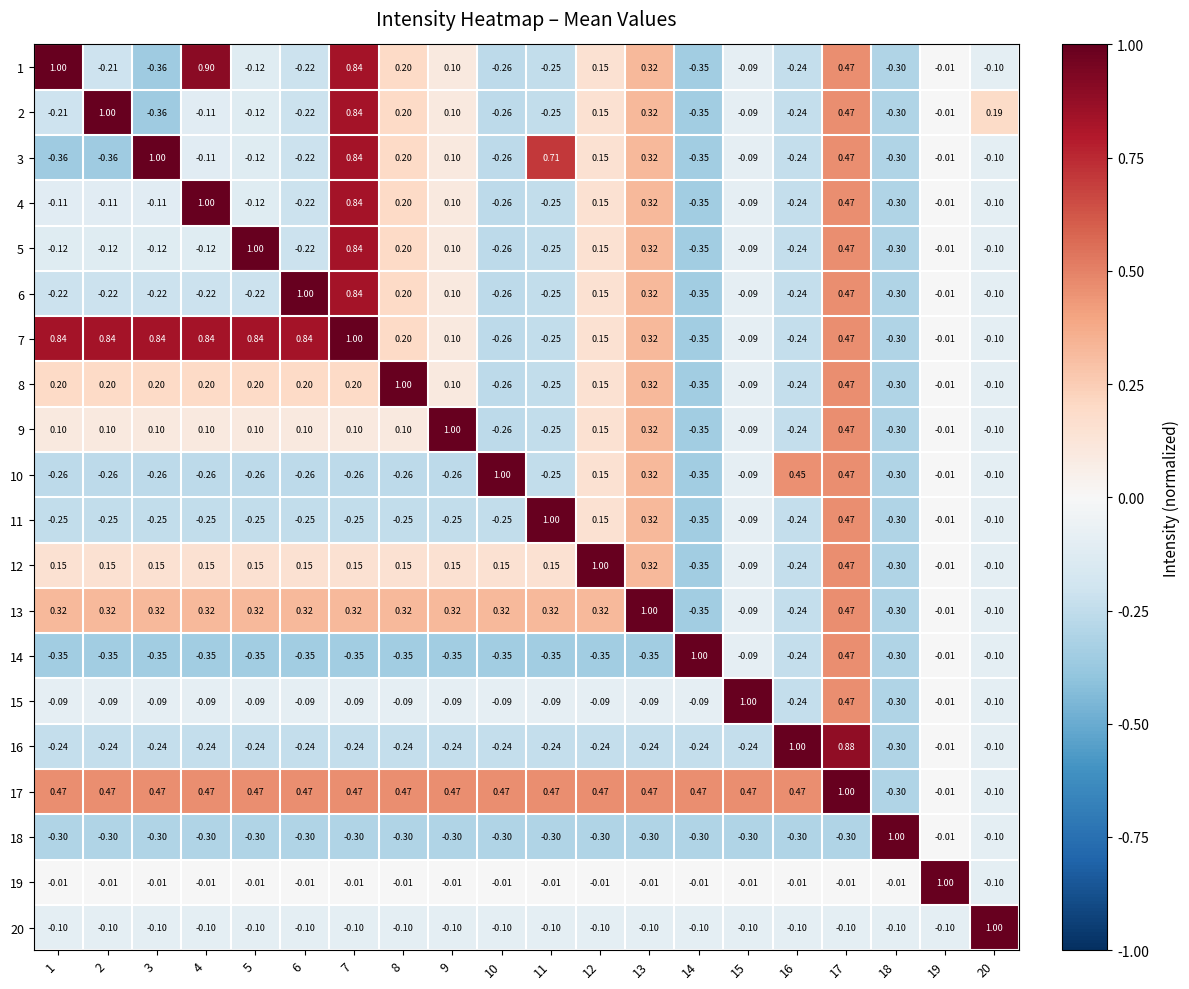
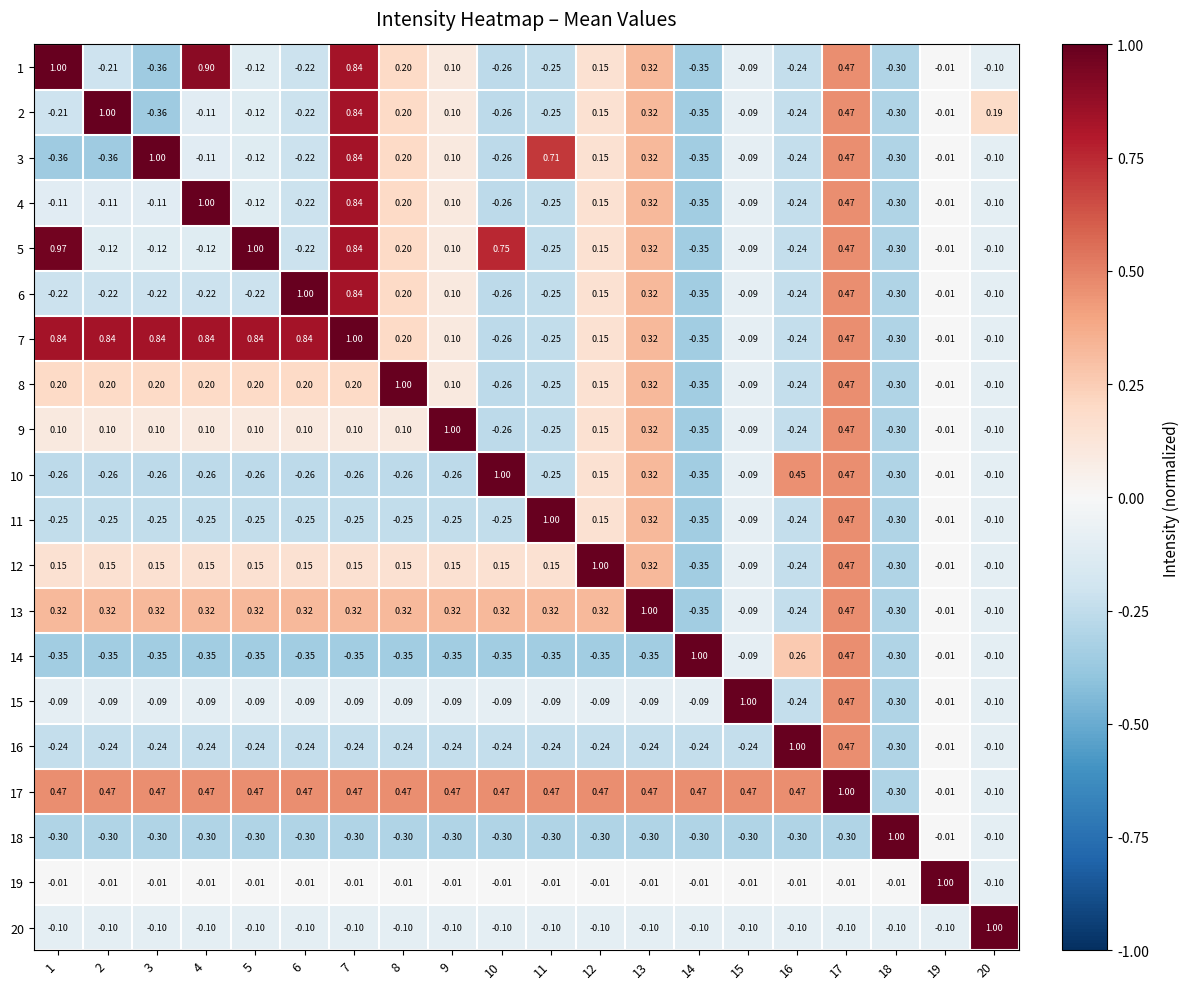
5, 1: -0.12 -> 0.97
5, 10: -0.26 -> 0.75
14, 16: -0.24 -> 0.26
16, 17: 0.88 -> 0.47
